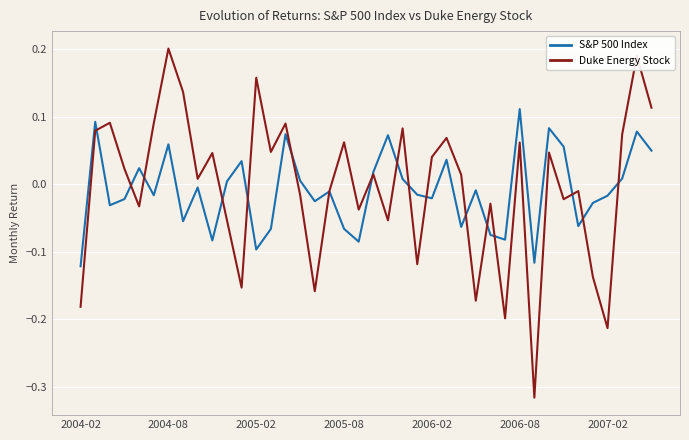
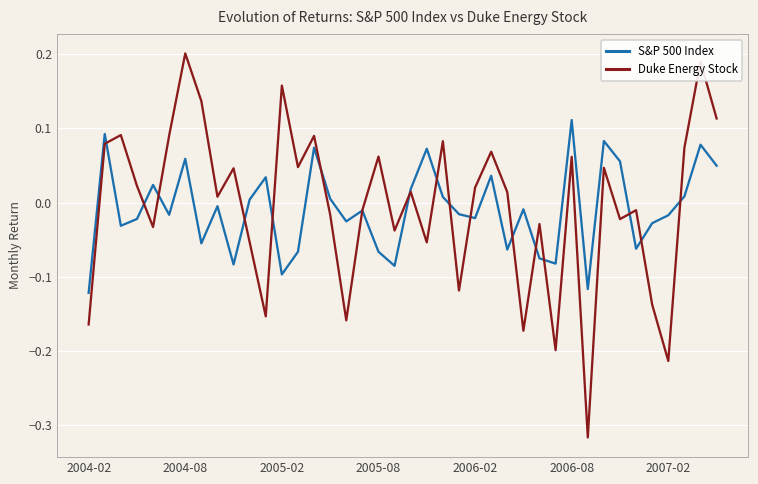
Duke Energy Stock, 2004-02: -0.18 -> -0.16
Duke Energy Stock, 2006-02: 0.04 -> 0.02
